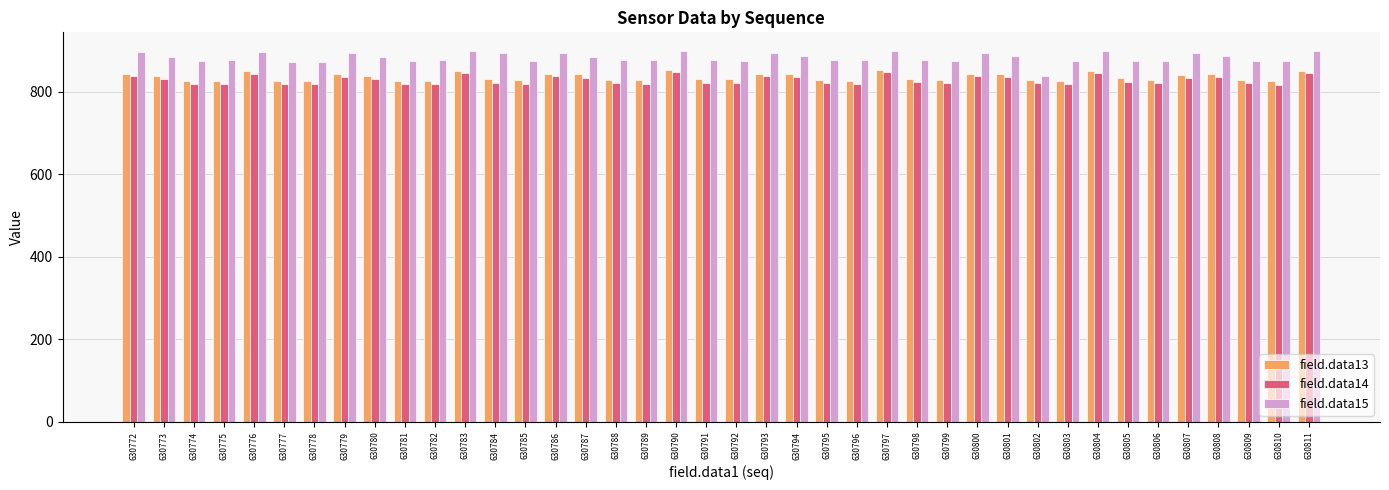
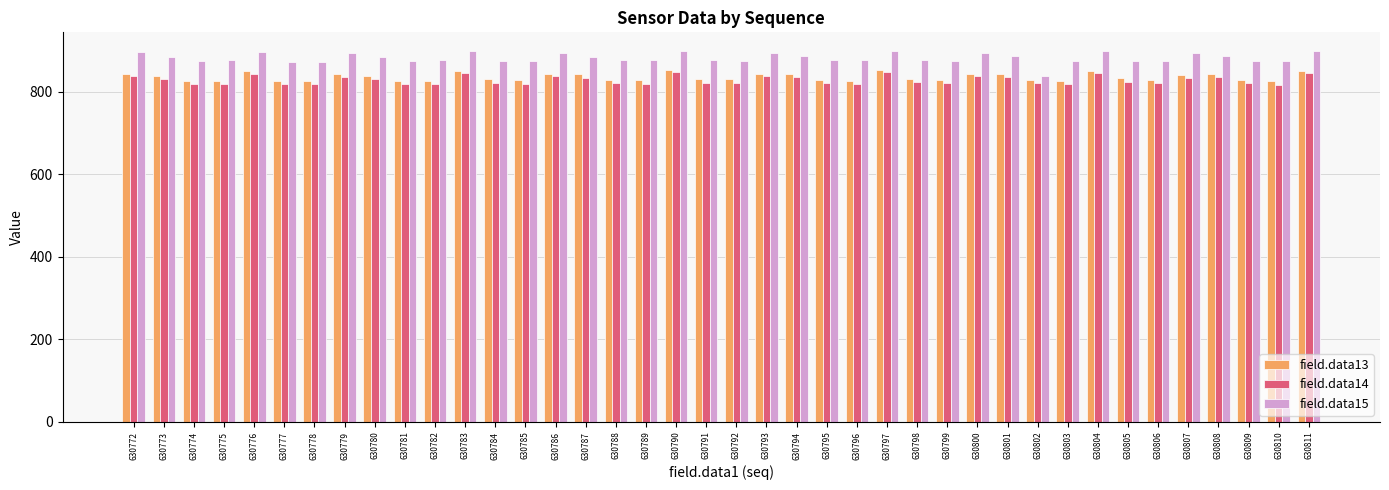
field.data15, 630784: 900 -> 870
